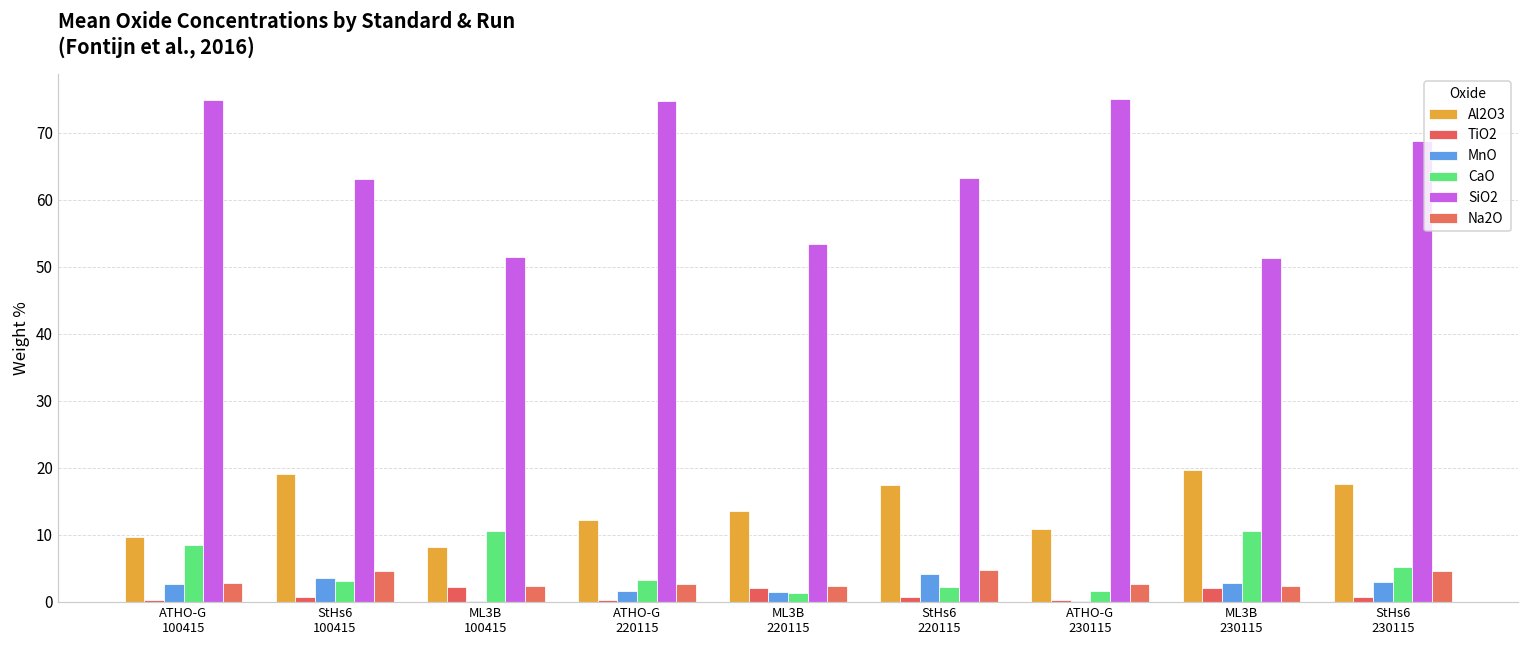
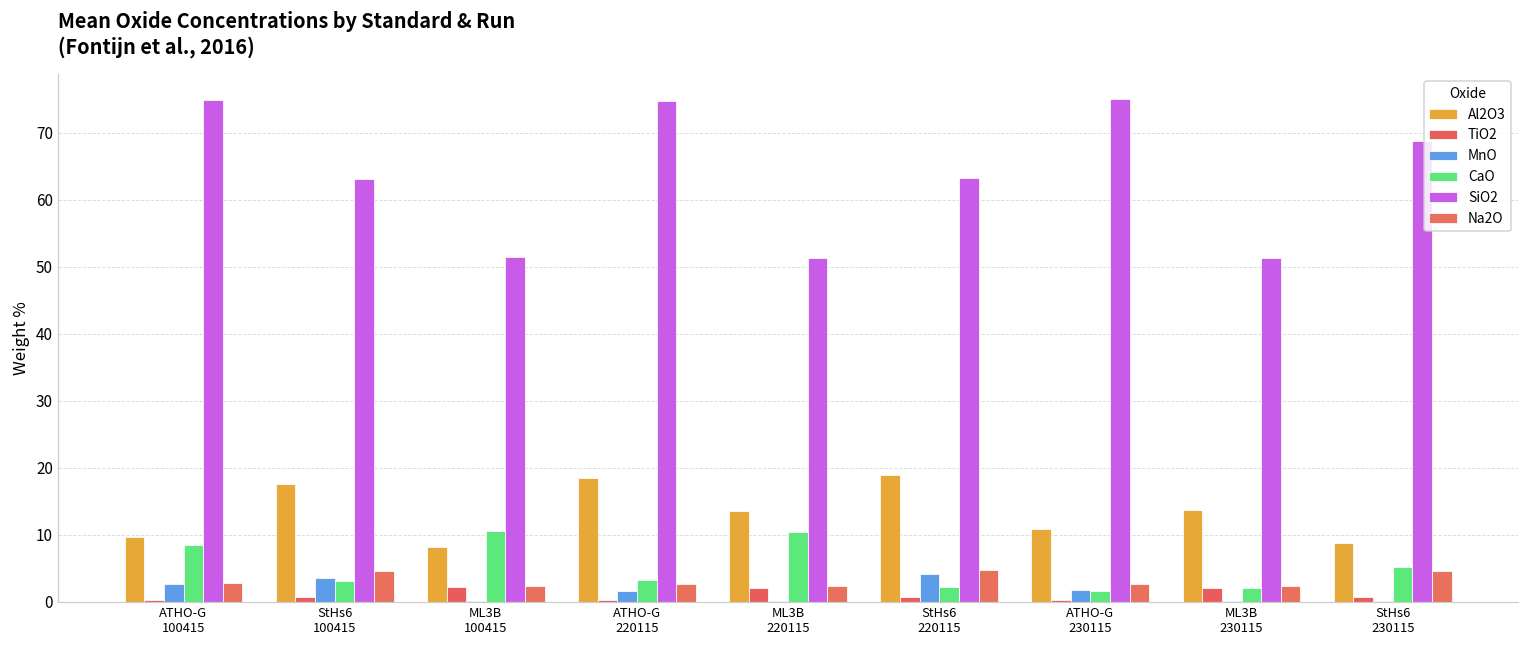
Al2O3, StHs6 100415: 19 -> 18
Al2O3, ATHO-G 220115: 12 -> 18
MnO, ML3B 220115: 2 -> 0
CaO, ML3B 220115: 1 -> 10
SiO2, ML3B 220115: 53 -> 51
Al2O3, StHs6 220115: 17 -> 19
MnO, ATHO-G 230115: 0 -> 2
Al2O3, ML3B 230115: 20 -> 14
MnO, ML3B 230115: 3 -> 0
CaO, ML3B 230115: 11 -> 2
Al2O3, StHs6 230115: 18 -> 9
MnO, StHs6 230115: 3 -> 0
